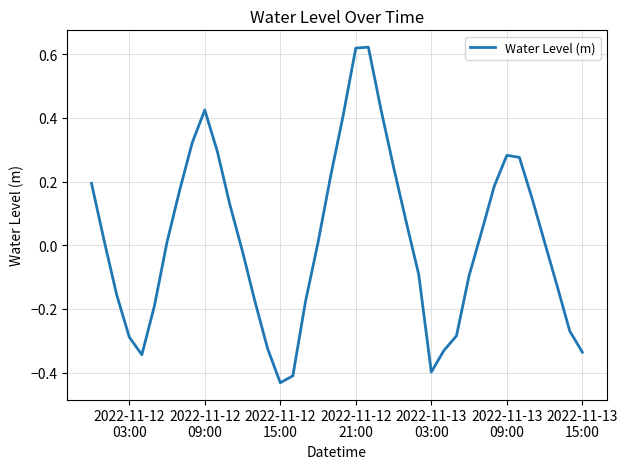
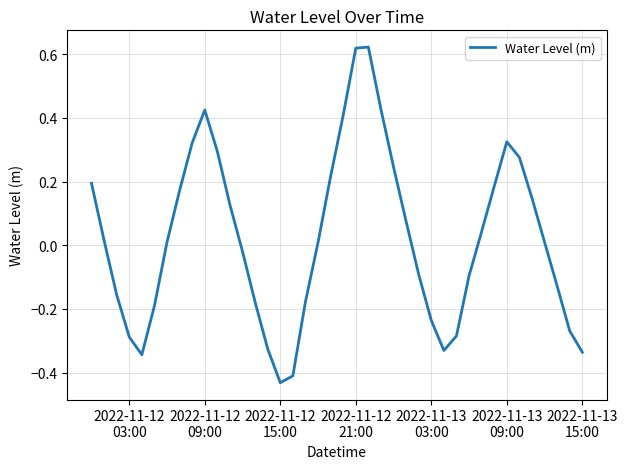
2022-11-13 03:00: -0.40 -> -0.24
2022-11-13 09:00: 0.28 -> 0.33
